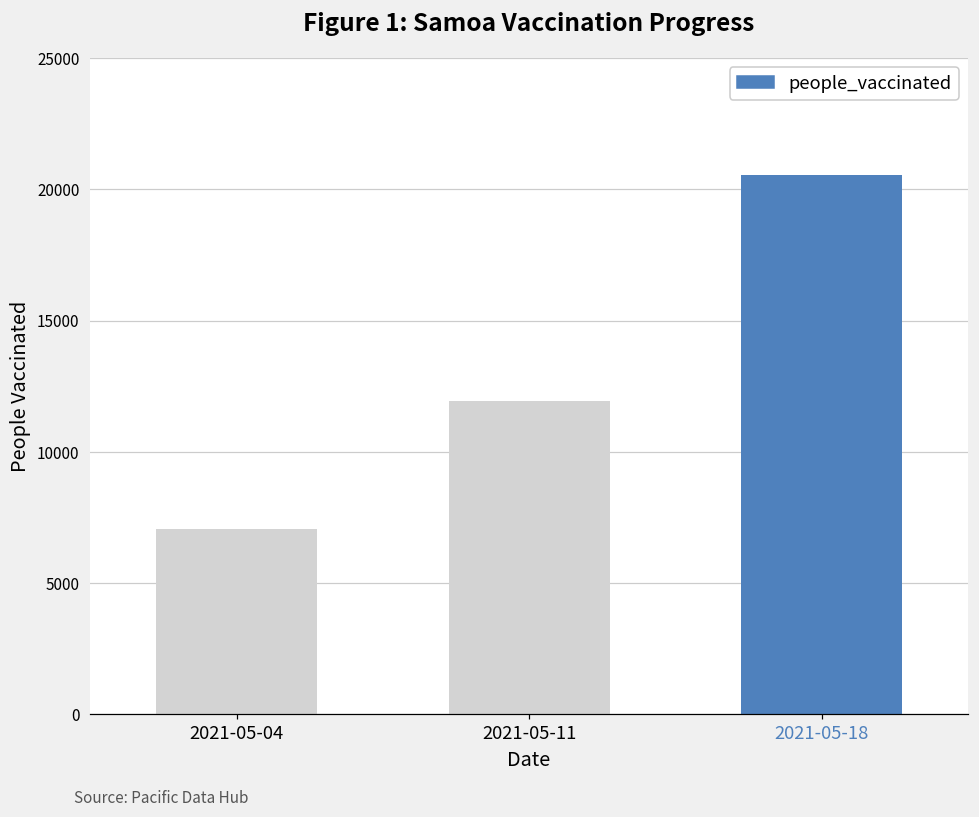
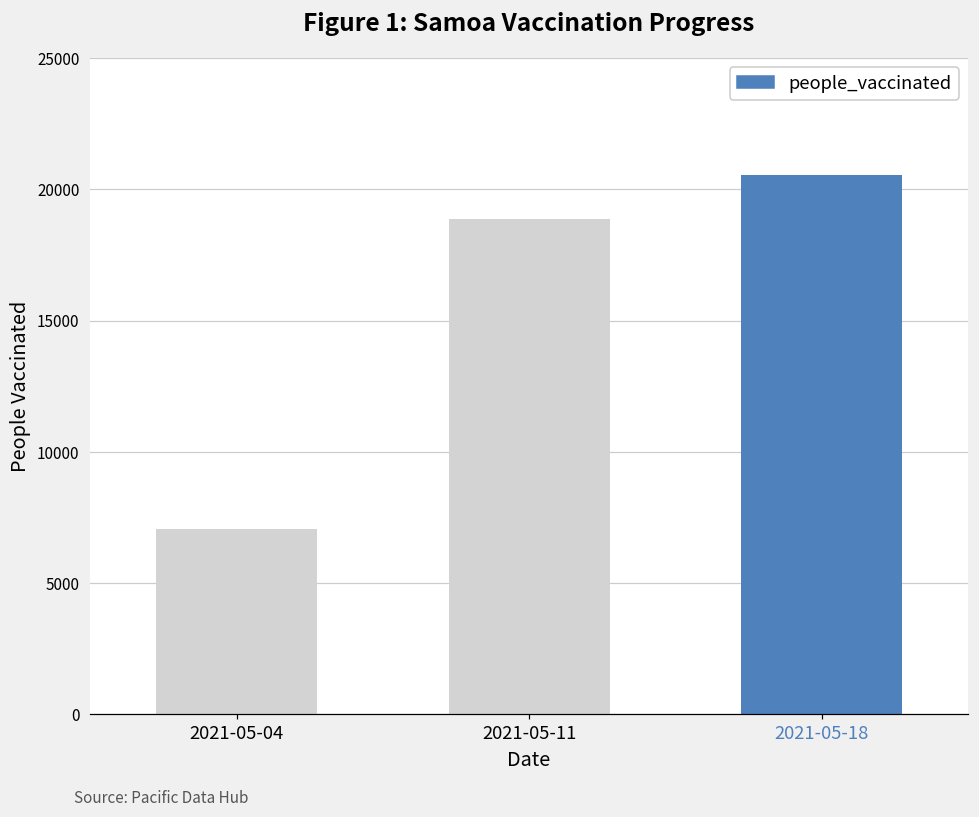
2021-05-11: 12000 -> 18900
